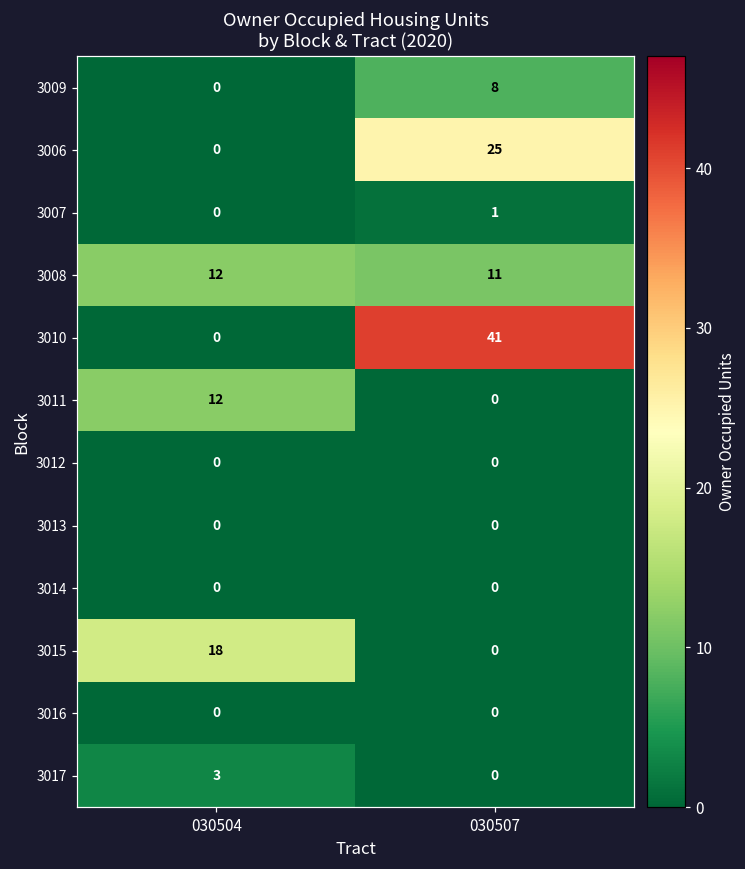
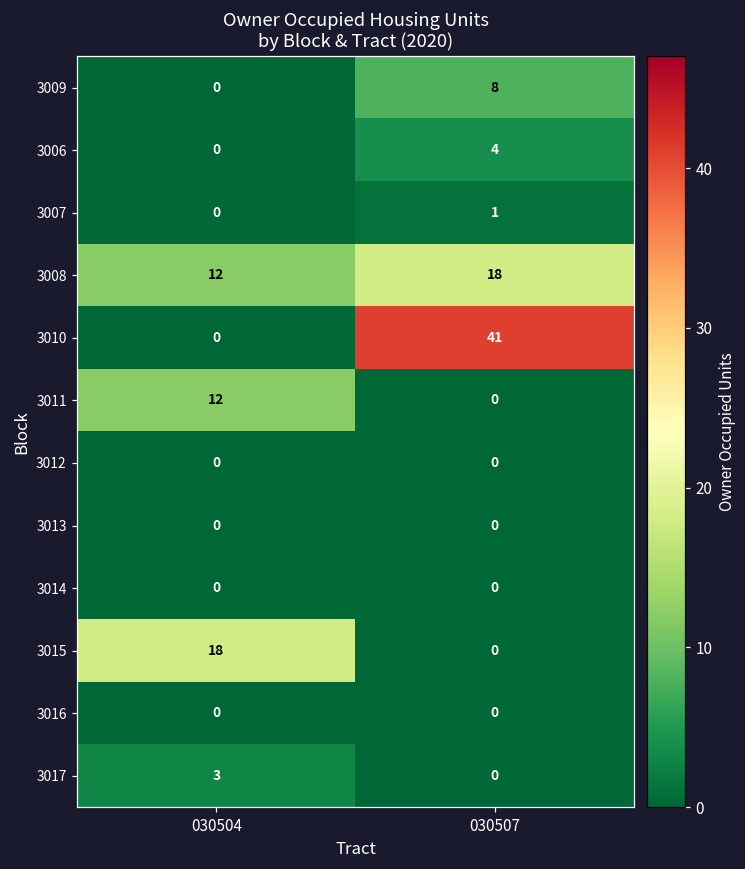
3006, 030507: 25 -> 4
3008, 030507: 11 -> 18
